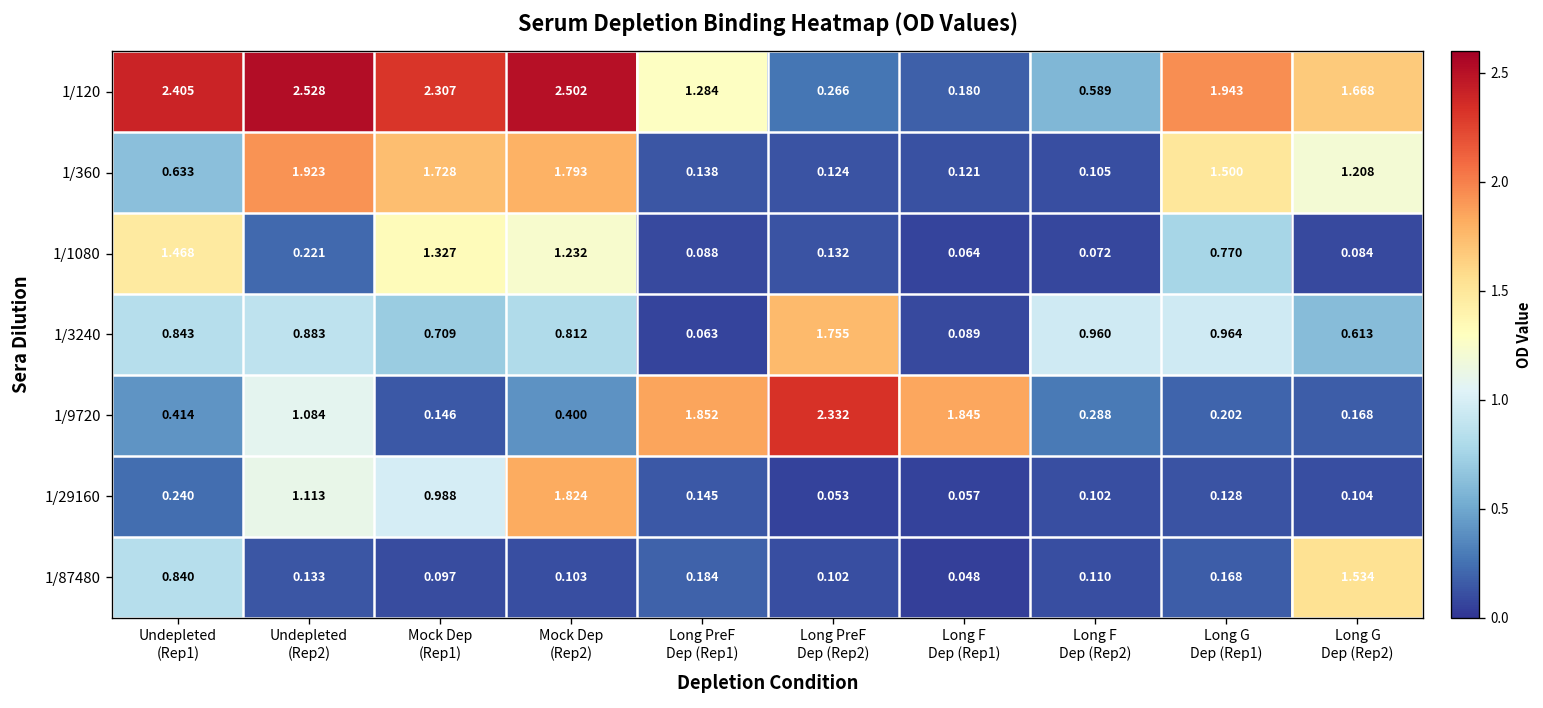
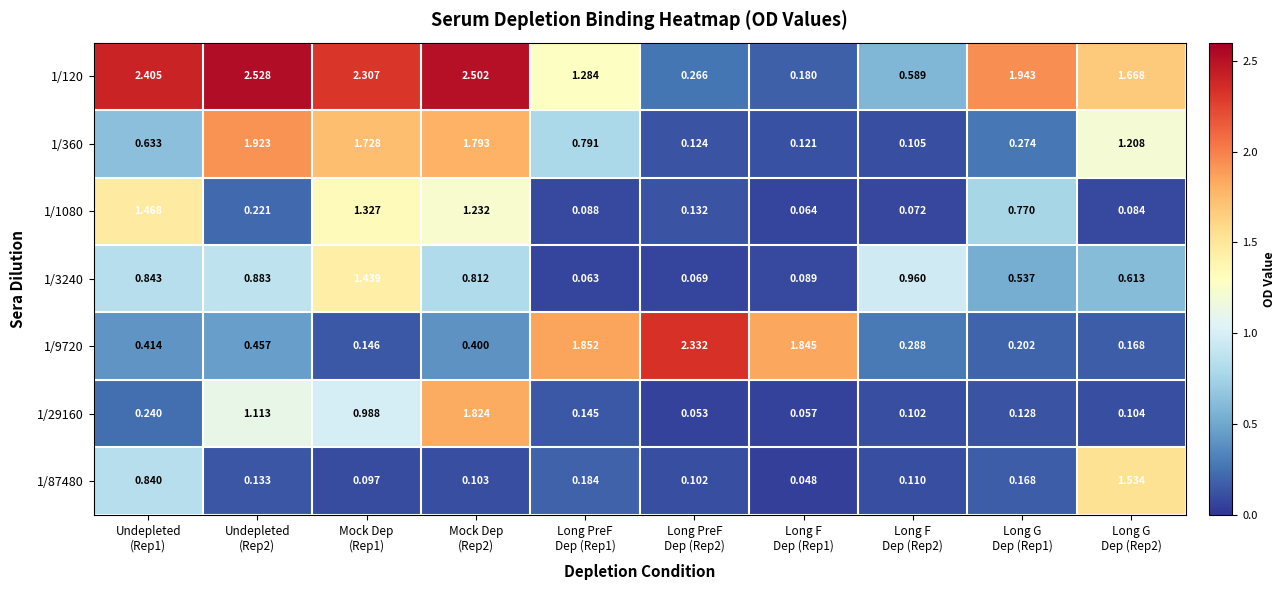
1/360, Long PreF Dep (Rep1): 0.138 -> 0.791
1/360, Long G Dep (Rep1): 1.500 -> 0.274
1/3240, Mock Dep (Rep1): 0.709 -> 1.439
1/3240, Long PreF Dep (Rep2): 1.755 -> 0.069
1/3240, Long G Dep (Rep1): 0.964 -> 0.537
1/9720, Undepleted (Rep2): 1.084 -> 0.457
